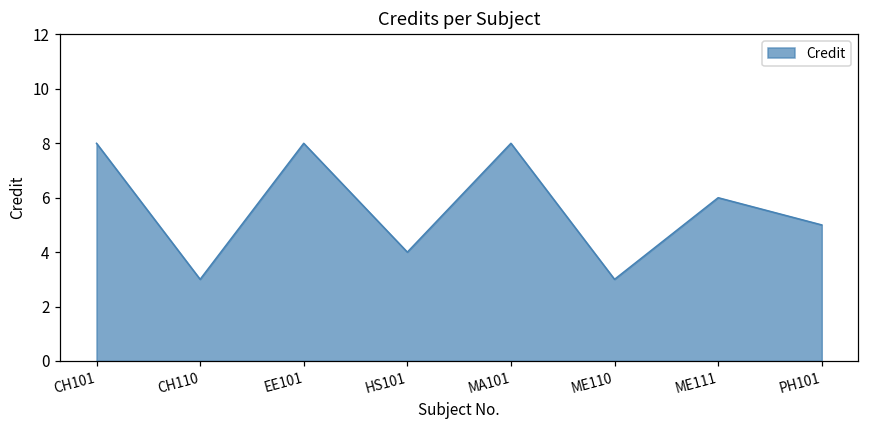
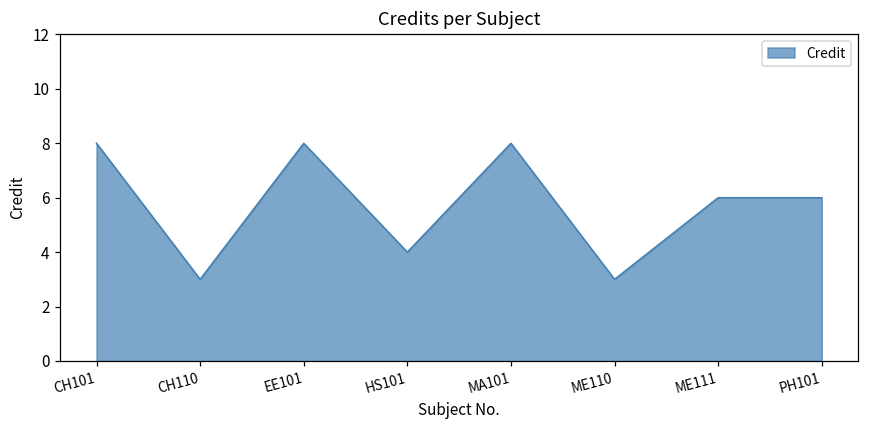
PH101: 5 -> 6
